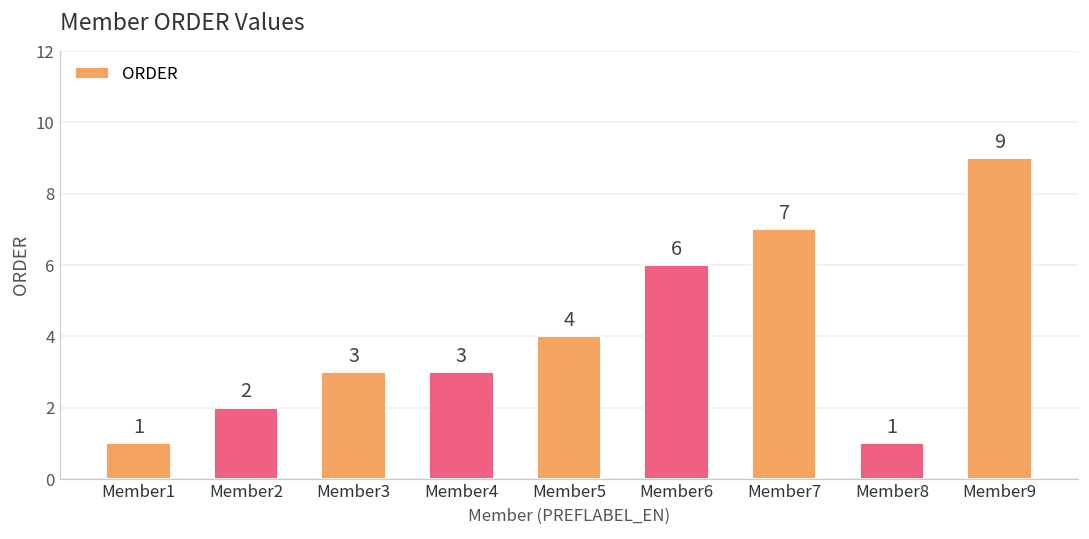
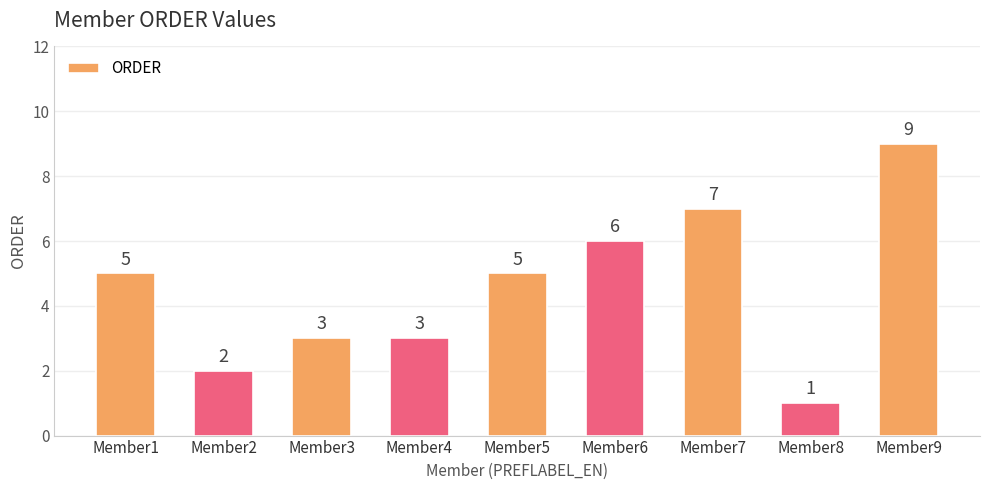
Member1: 1 -> 5
Member5: 4 -> 5
